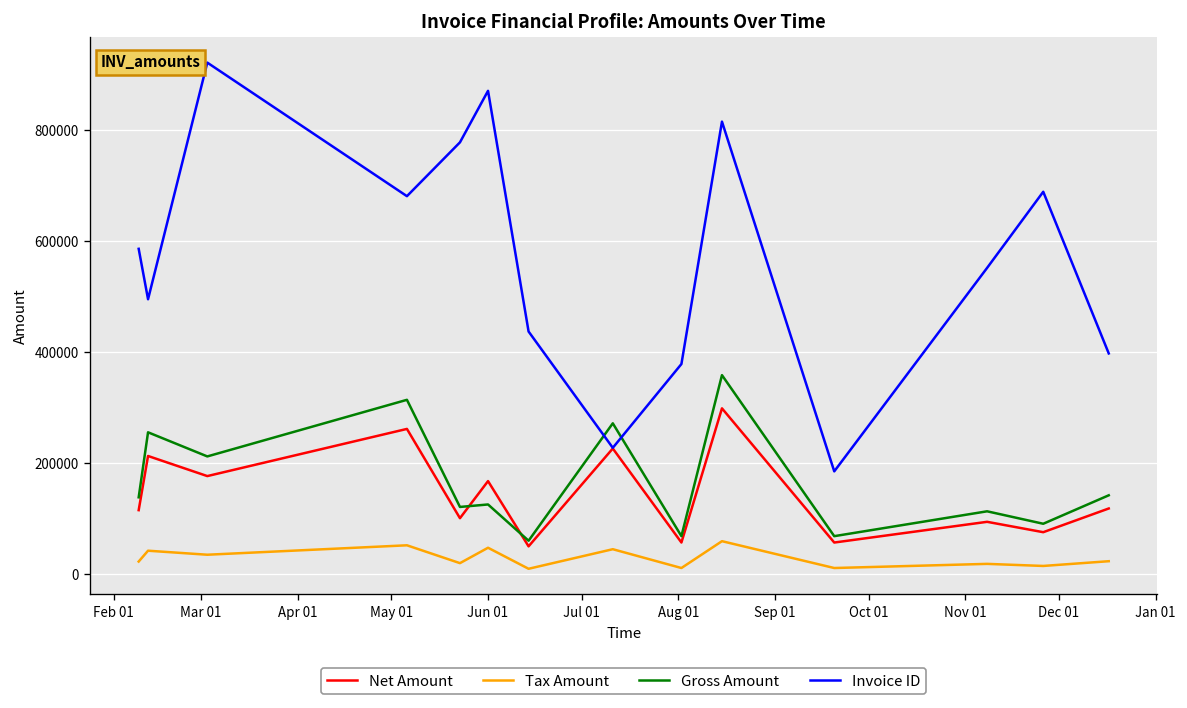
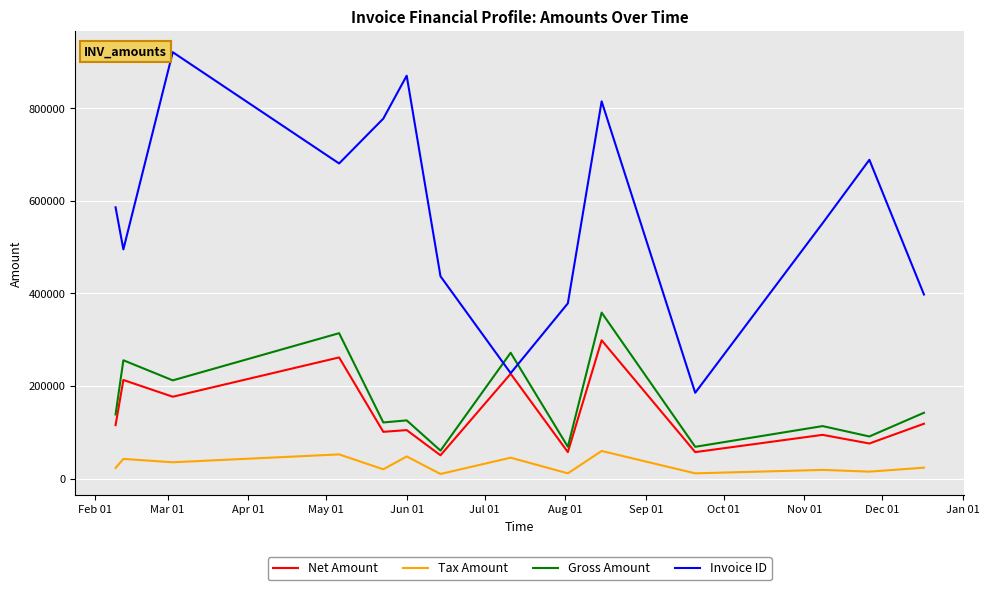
Net Amount, Jun 01: 170000 -> 100000
